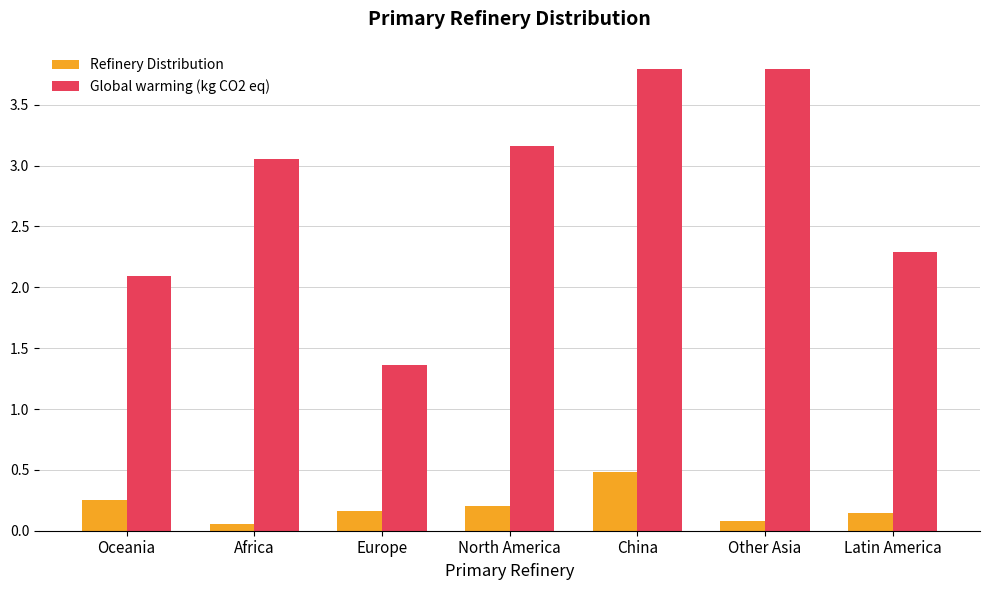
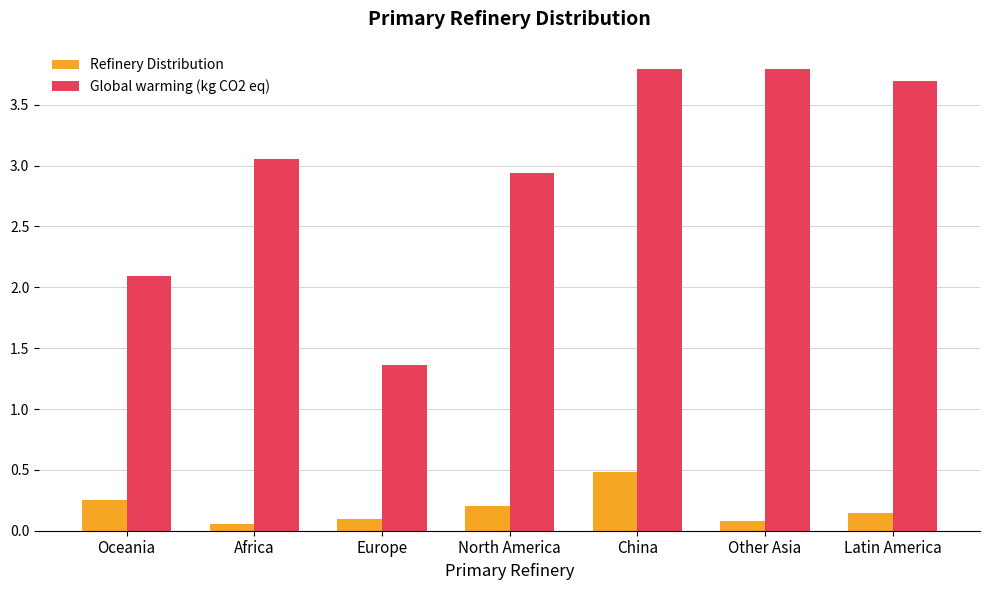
Refinery Distribution, Europe: 0.16 -> 0.09
Global warming (kg CO2 eq), North America: 3.16 -> 2.94
Global warming (kg CO2 eq), Latin America: 2.29 -> 3.70
